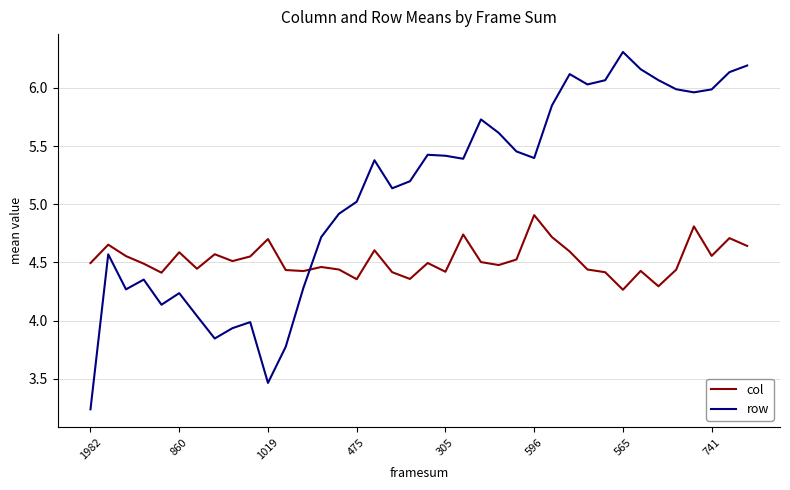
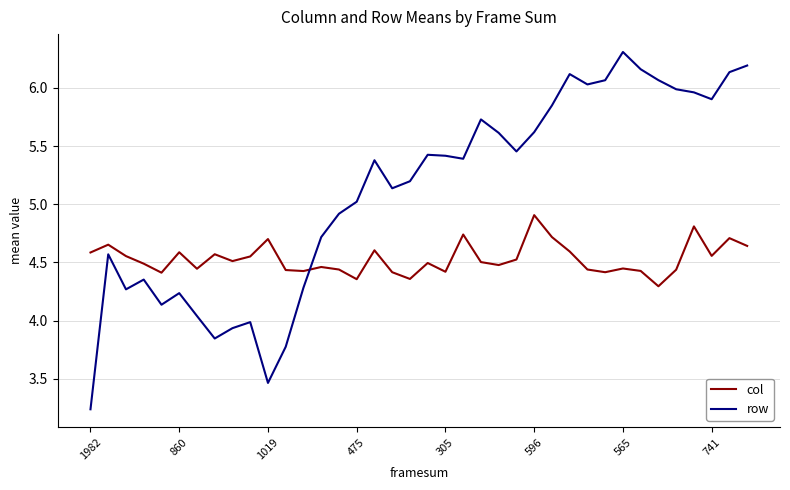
col, 1982: 4.49 -> 4.59
row, 596: 5.40 -> 5.62
col, 565: 4.27 -> 4.45
row, 741: 5.99 -> 5.90
